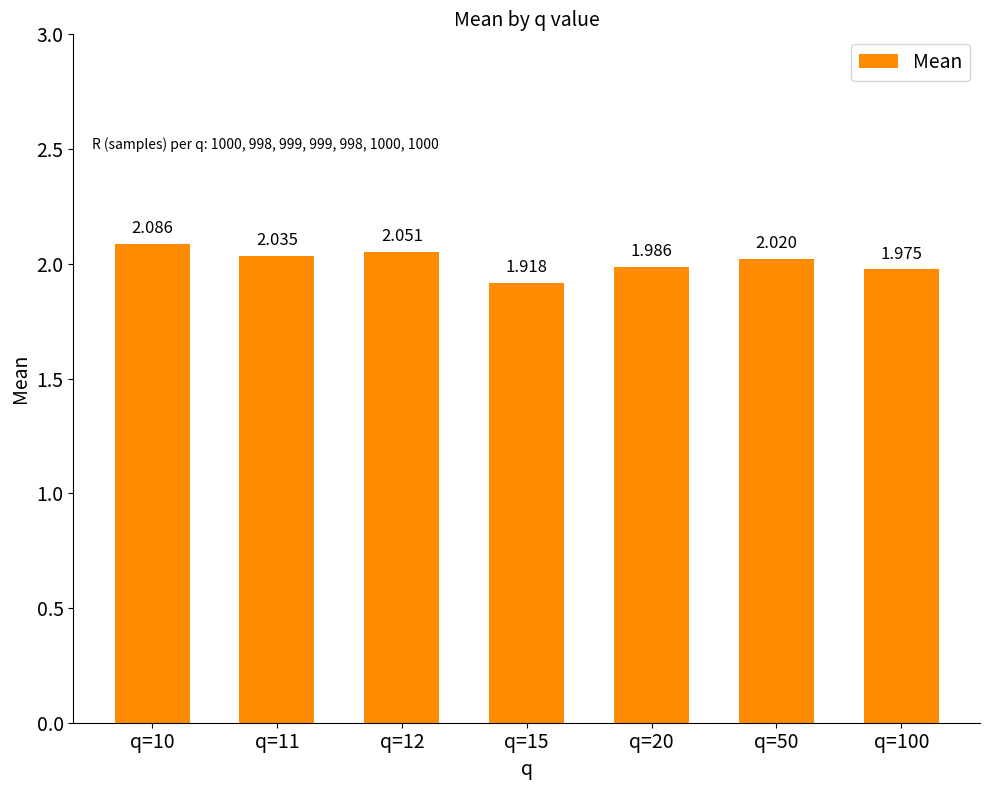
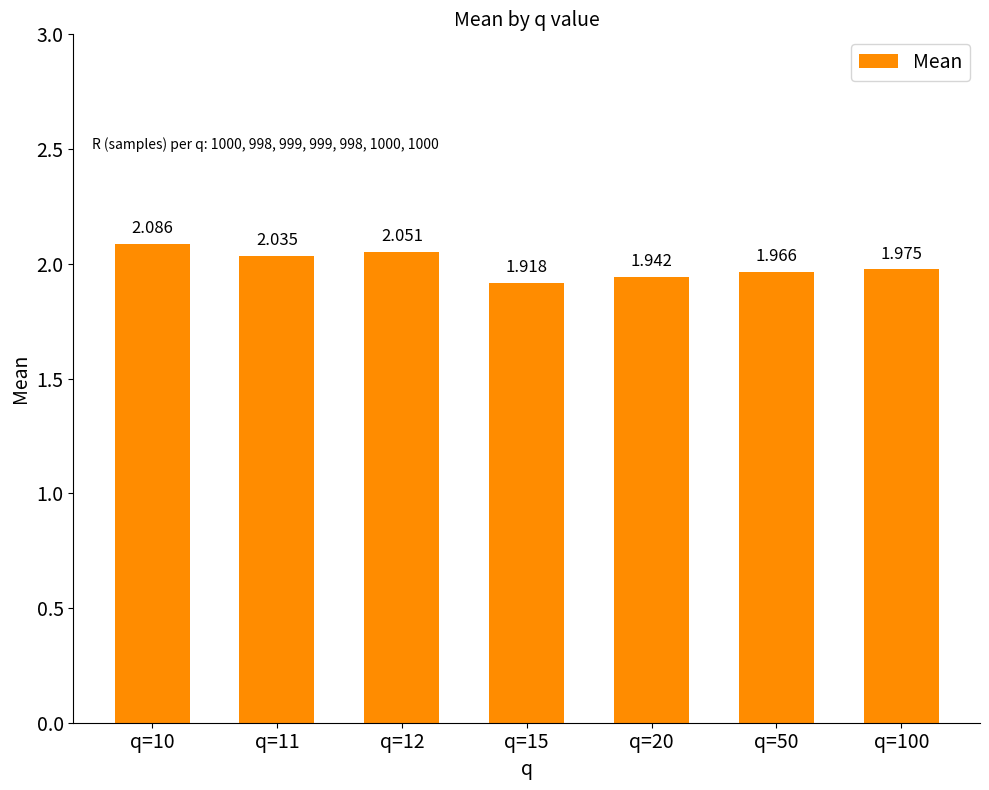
q=20: 1.986 -> 1.942
q=50: 2.020 -> 1.966
